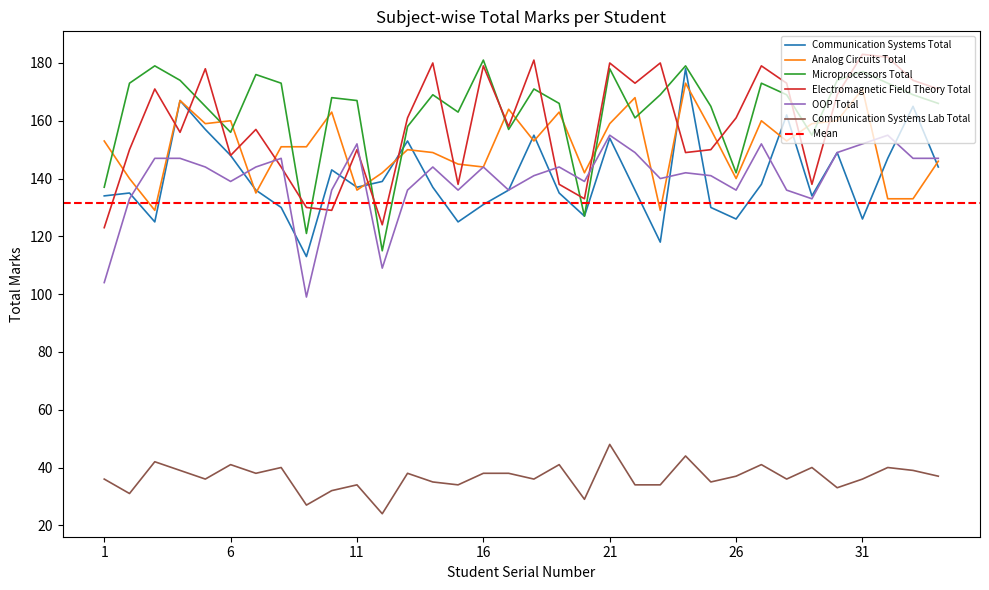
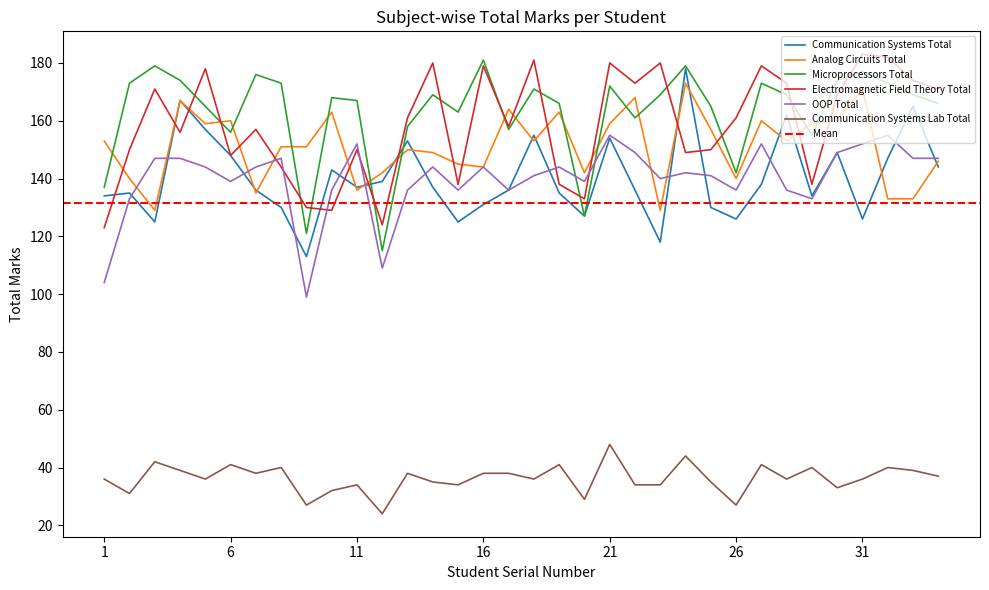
Microprocessors Total, 21: 178 -> 172
Communication Systems Lab Total, 26: 37 -> 27
